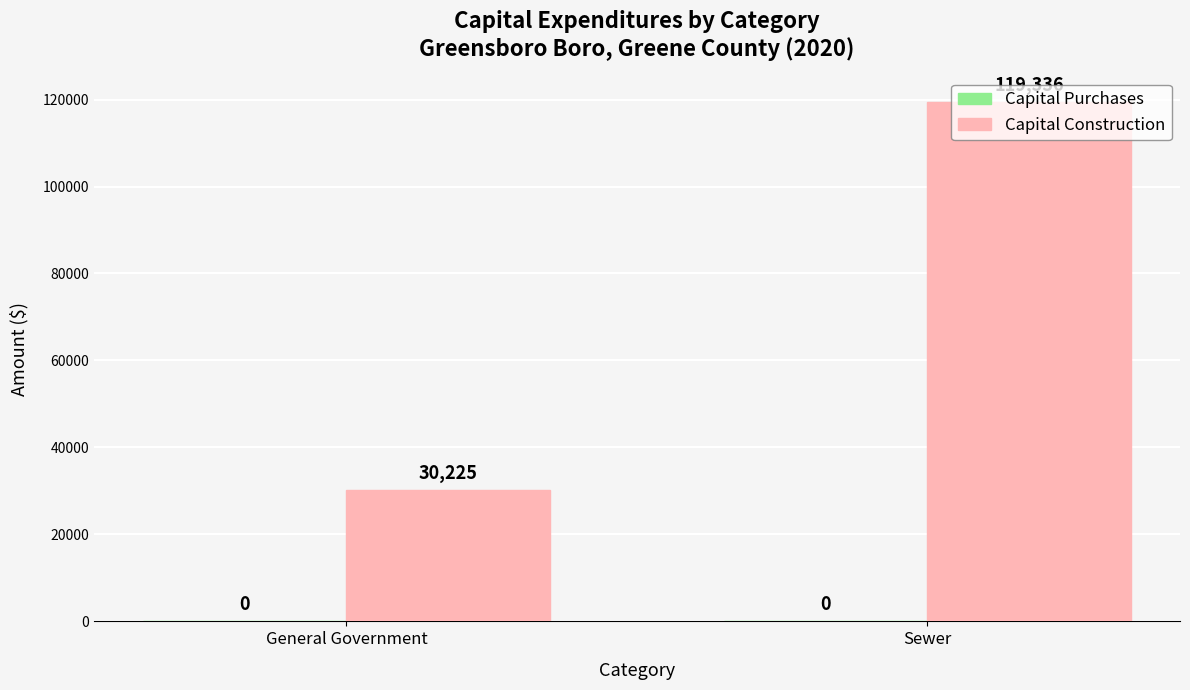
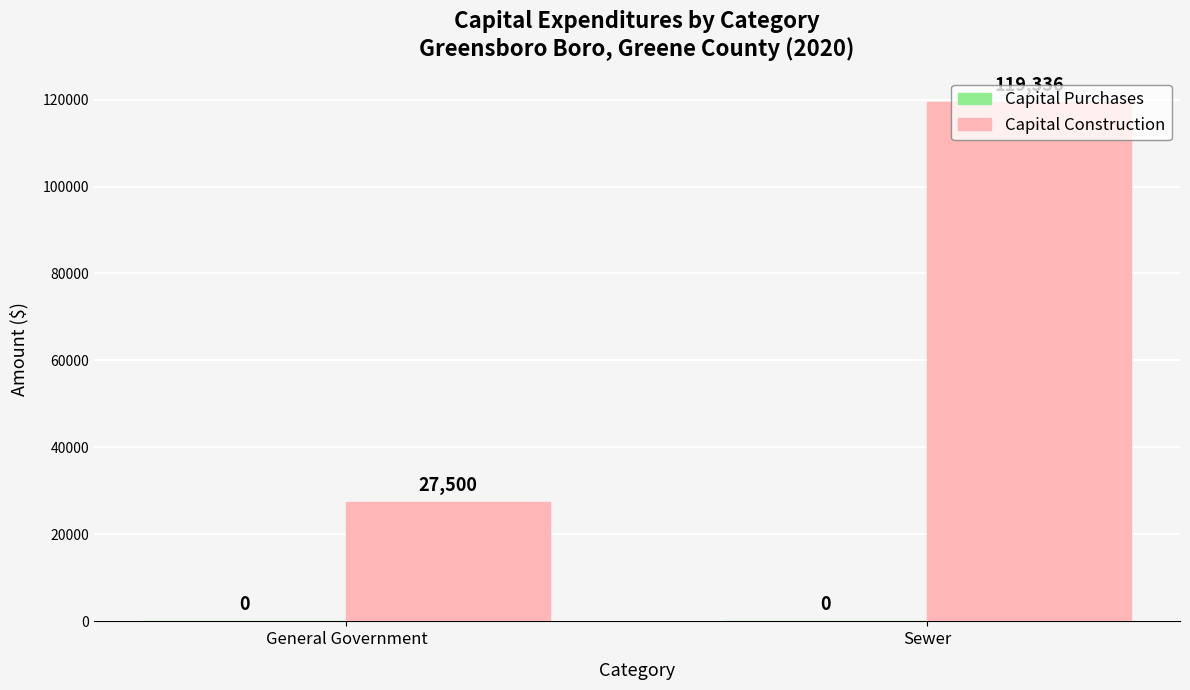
Capital Construction, General Government: 30,225 -> 27,500
